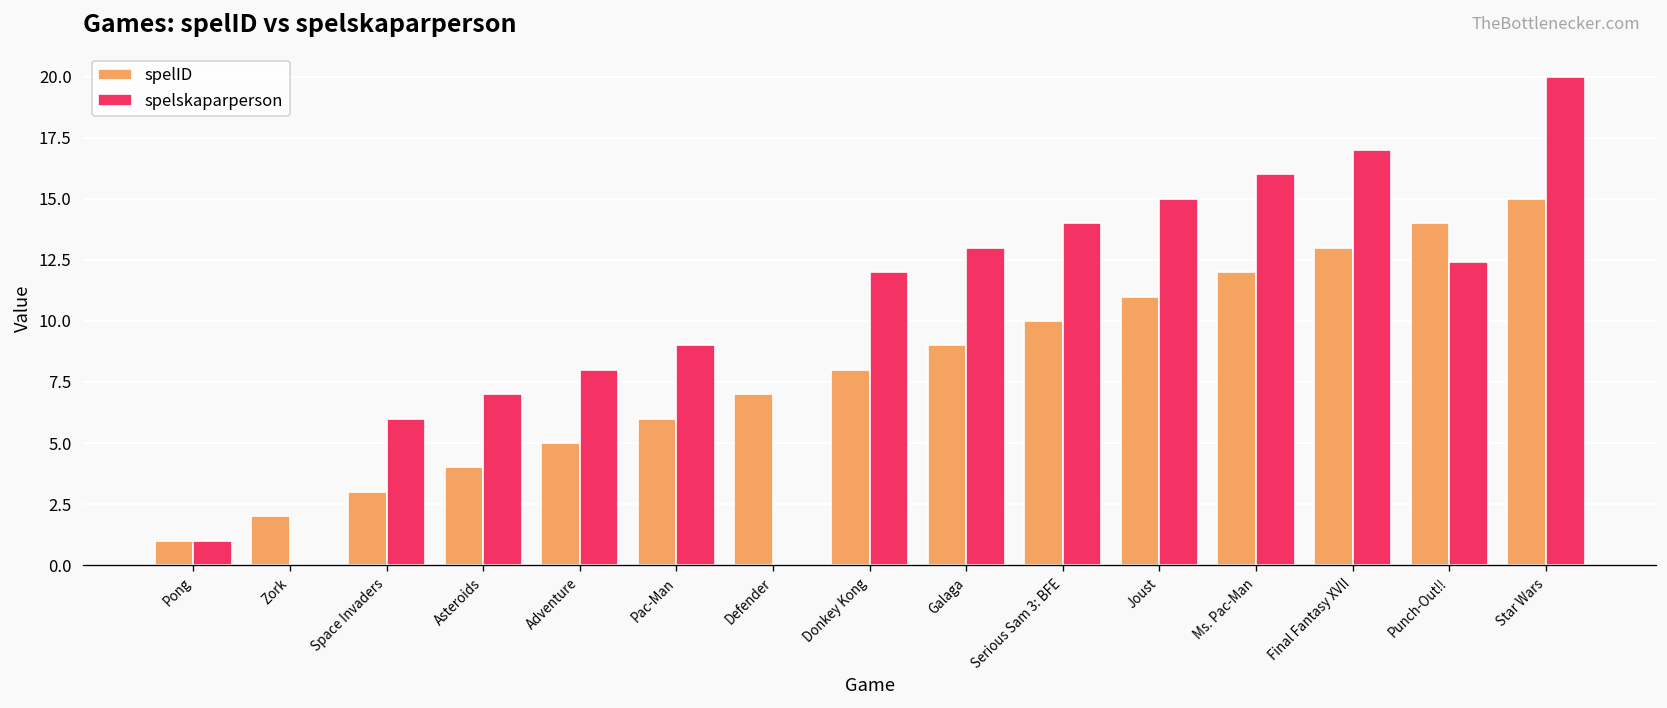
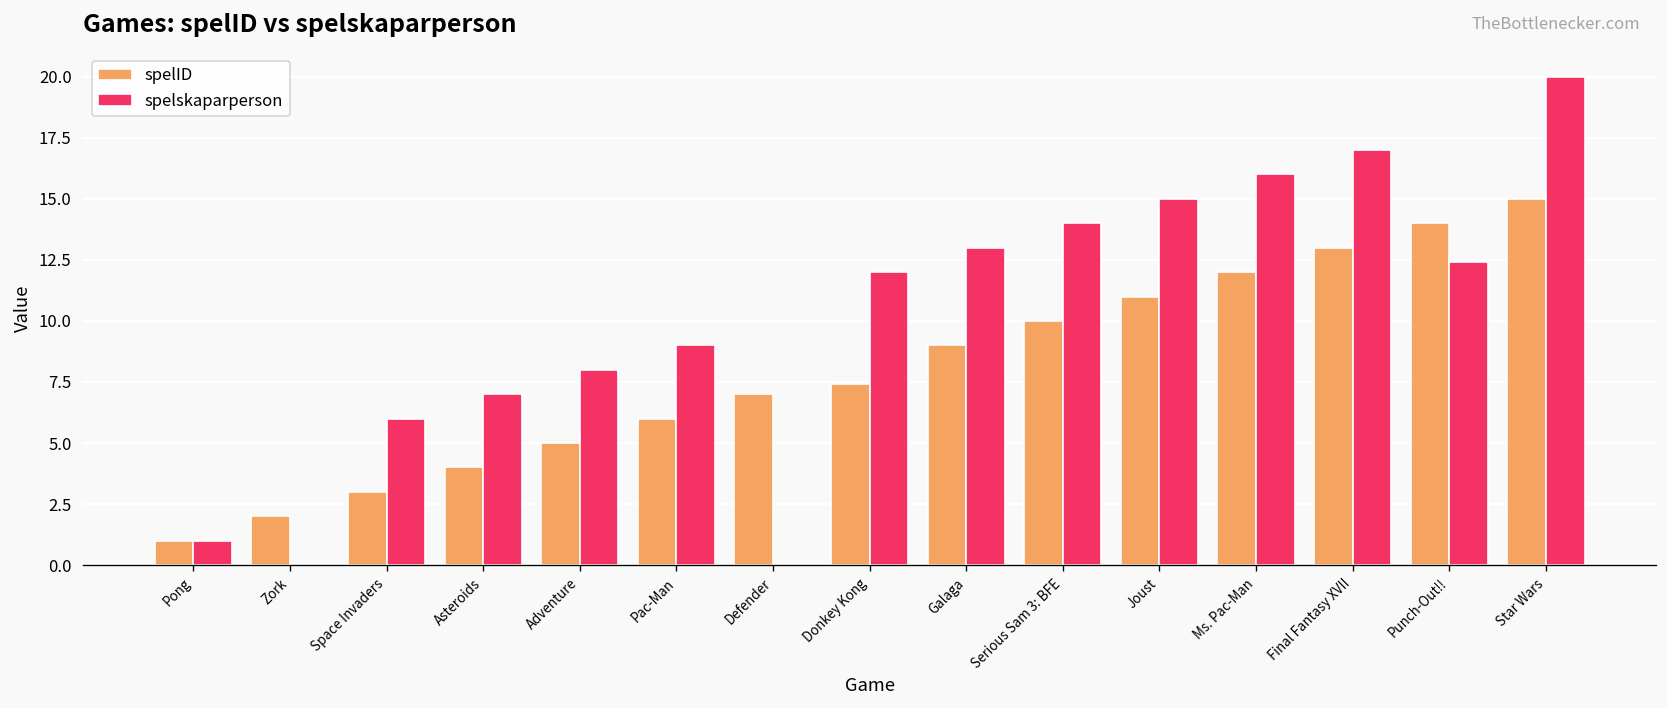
spelID, Donkey Kong: 8.0 -> 7.4
